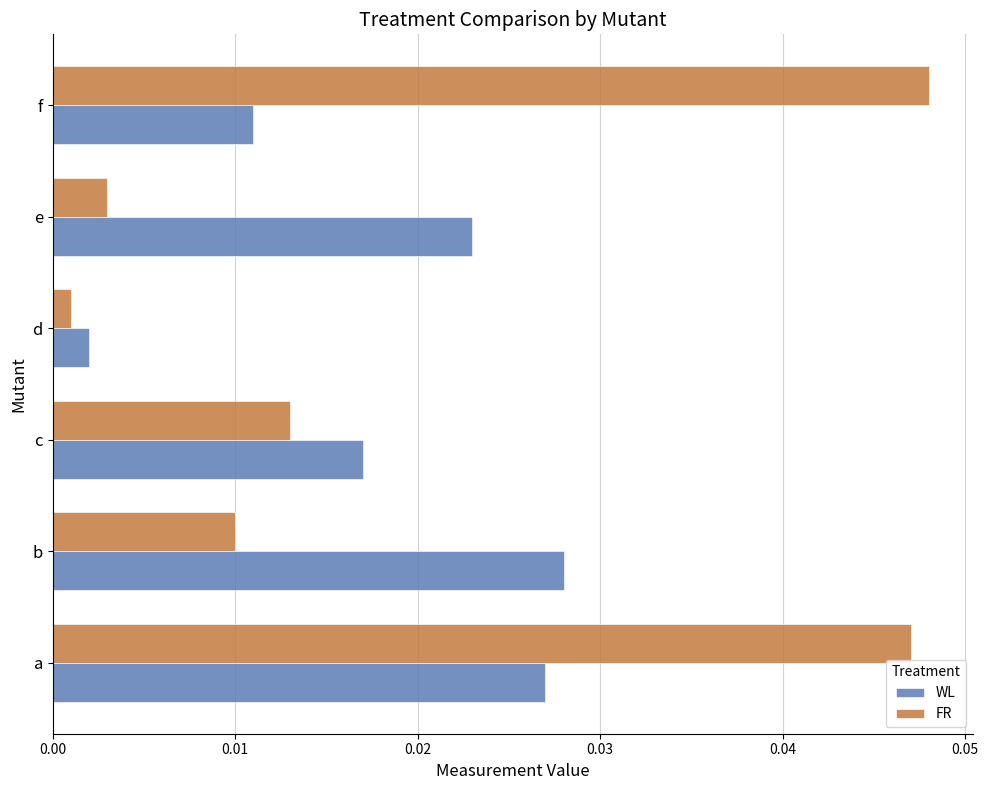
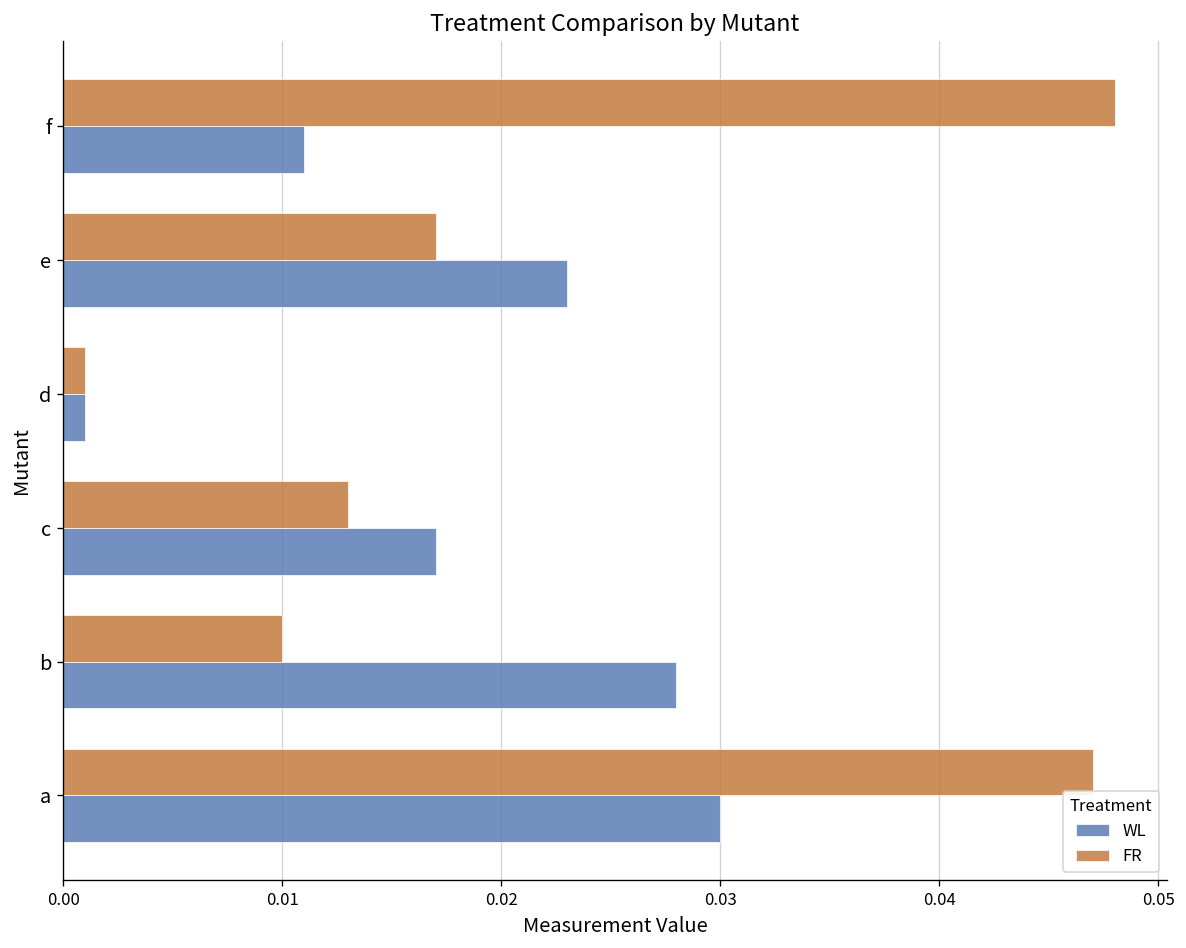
FR, e: 0.003 -> 0.017
WL, d: 0.002 -> 0.001
WL, a: 0.027 -> 0.030
